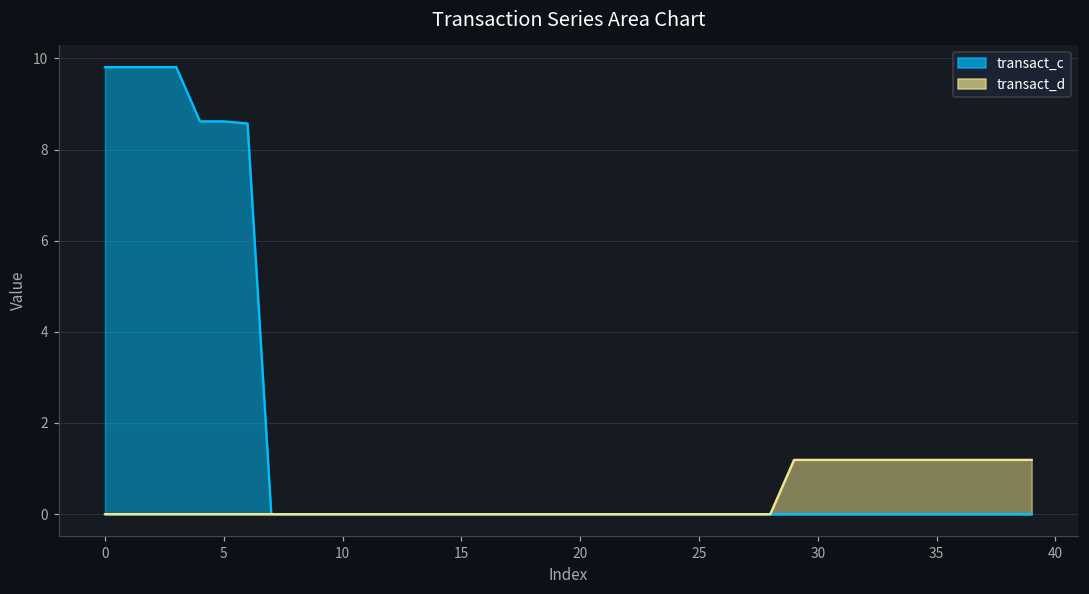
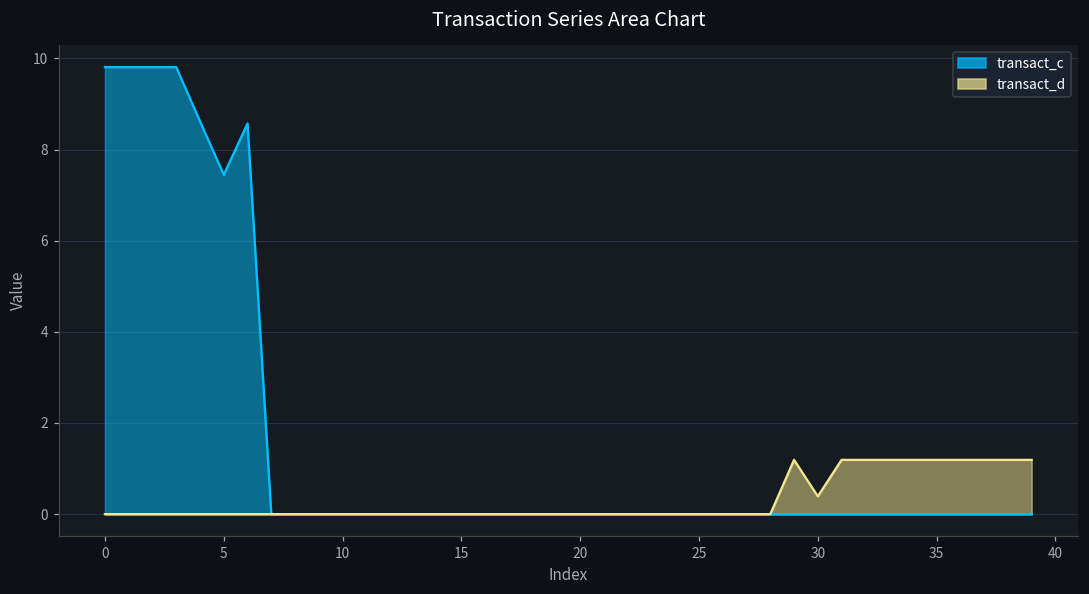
transact_c, 5: 8.6 -> 7.4
transact_d, 30: 1.2 -> 0.4
